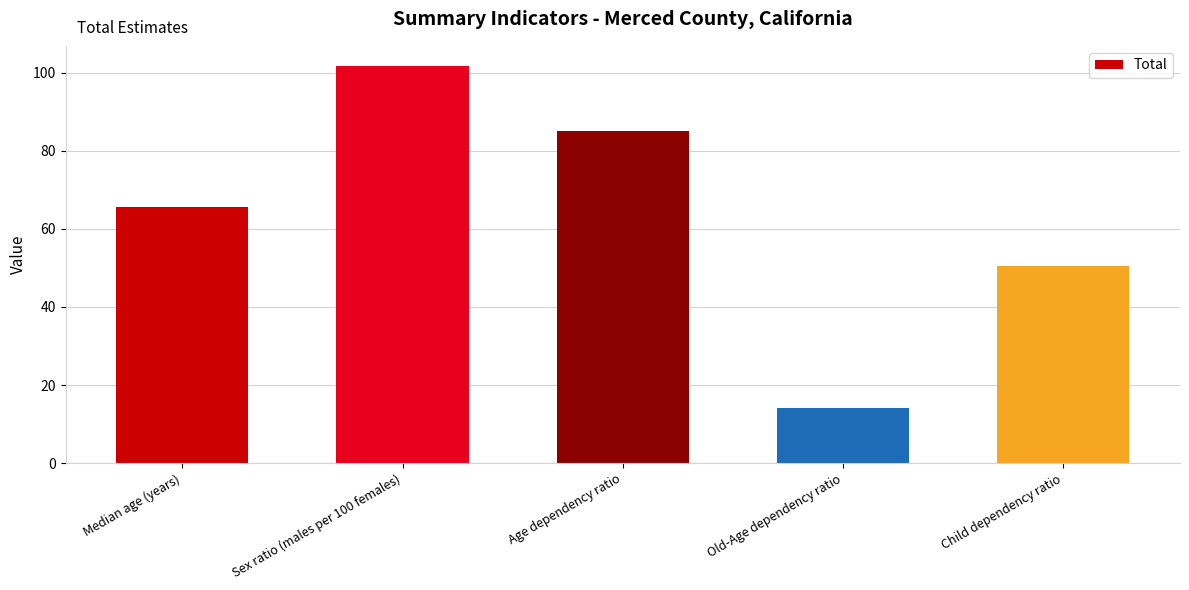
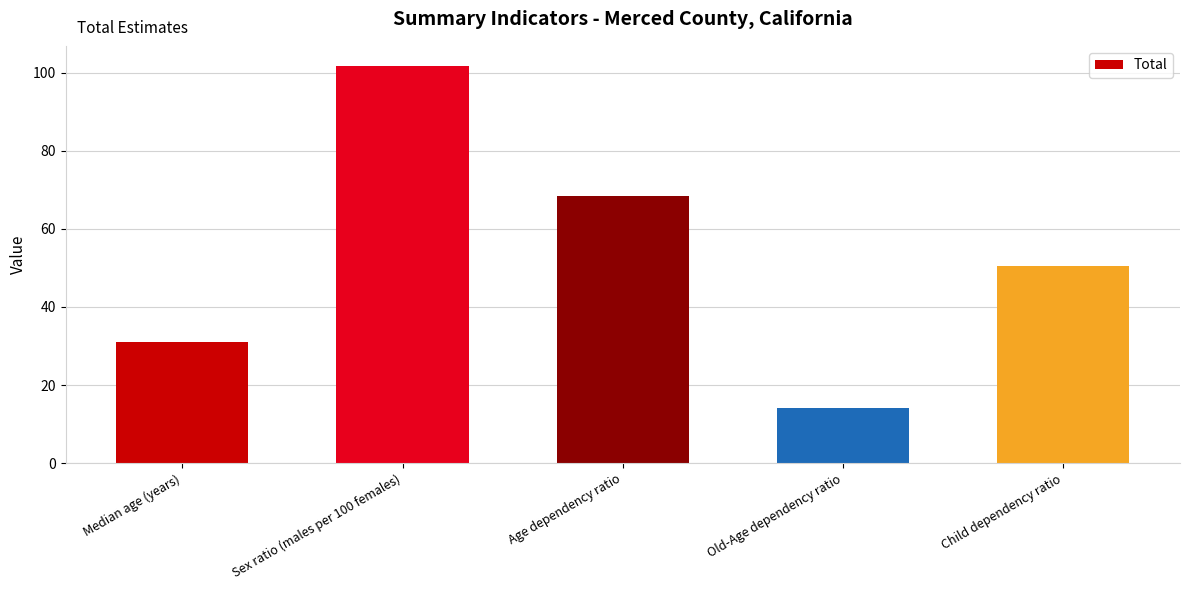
Median age (years): 66 -> 31
Age dependency ratio: 85 -> 69
